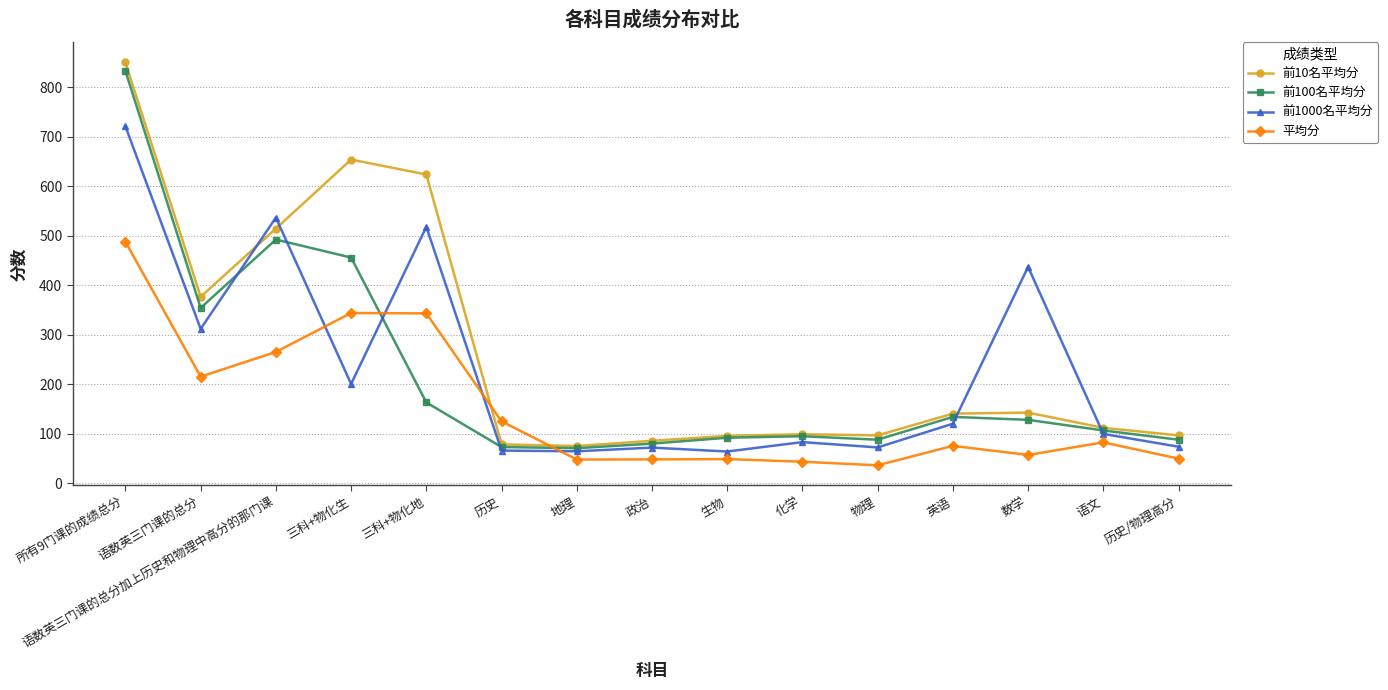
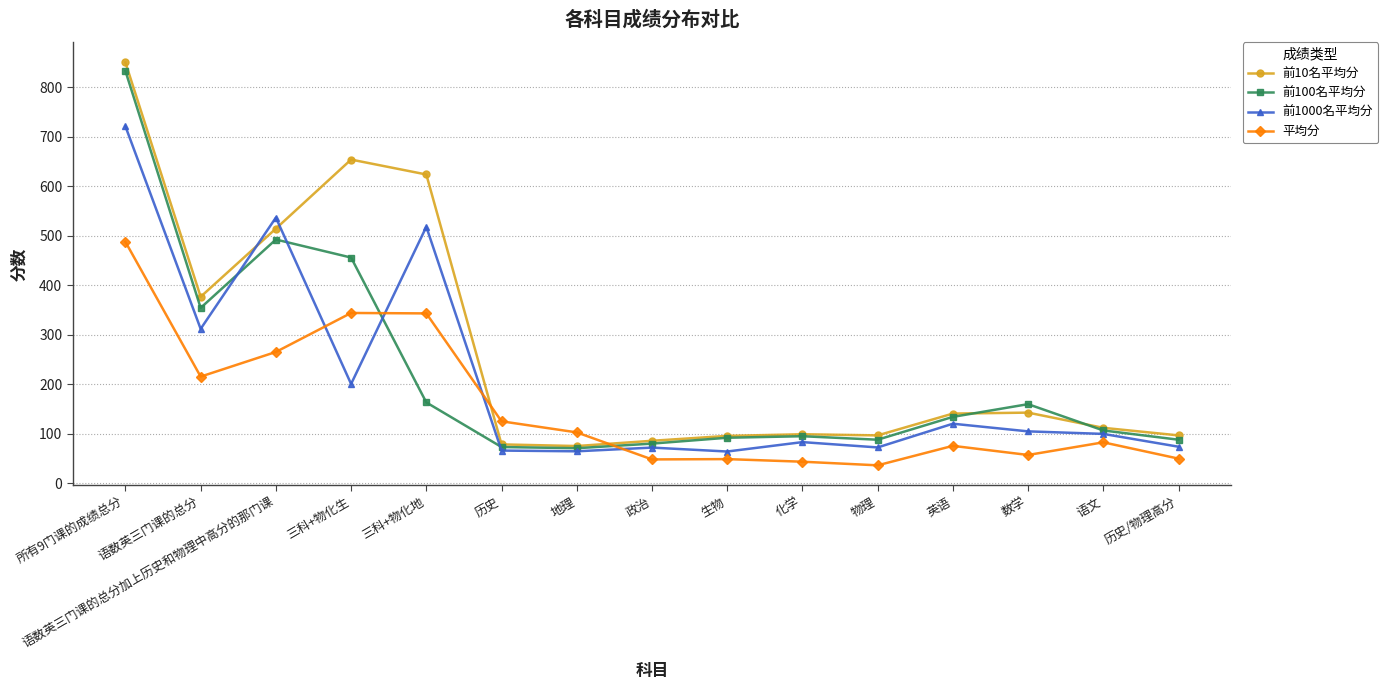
平均分, 地理: 50 -> 100
前100名平均分, 数学: 130 -> 160
前1000名平均分, 数学: 440 -> 100
